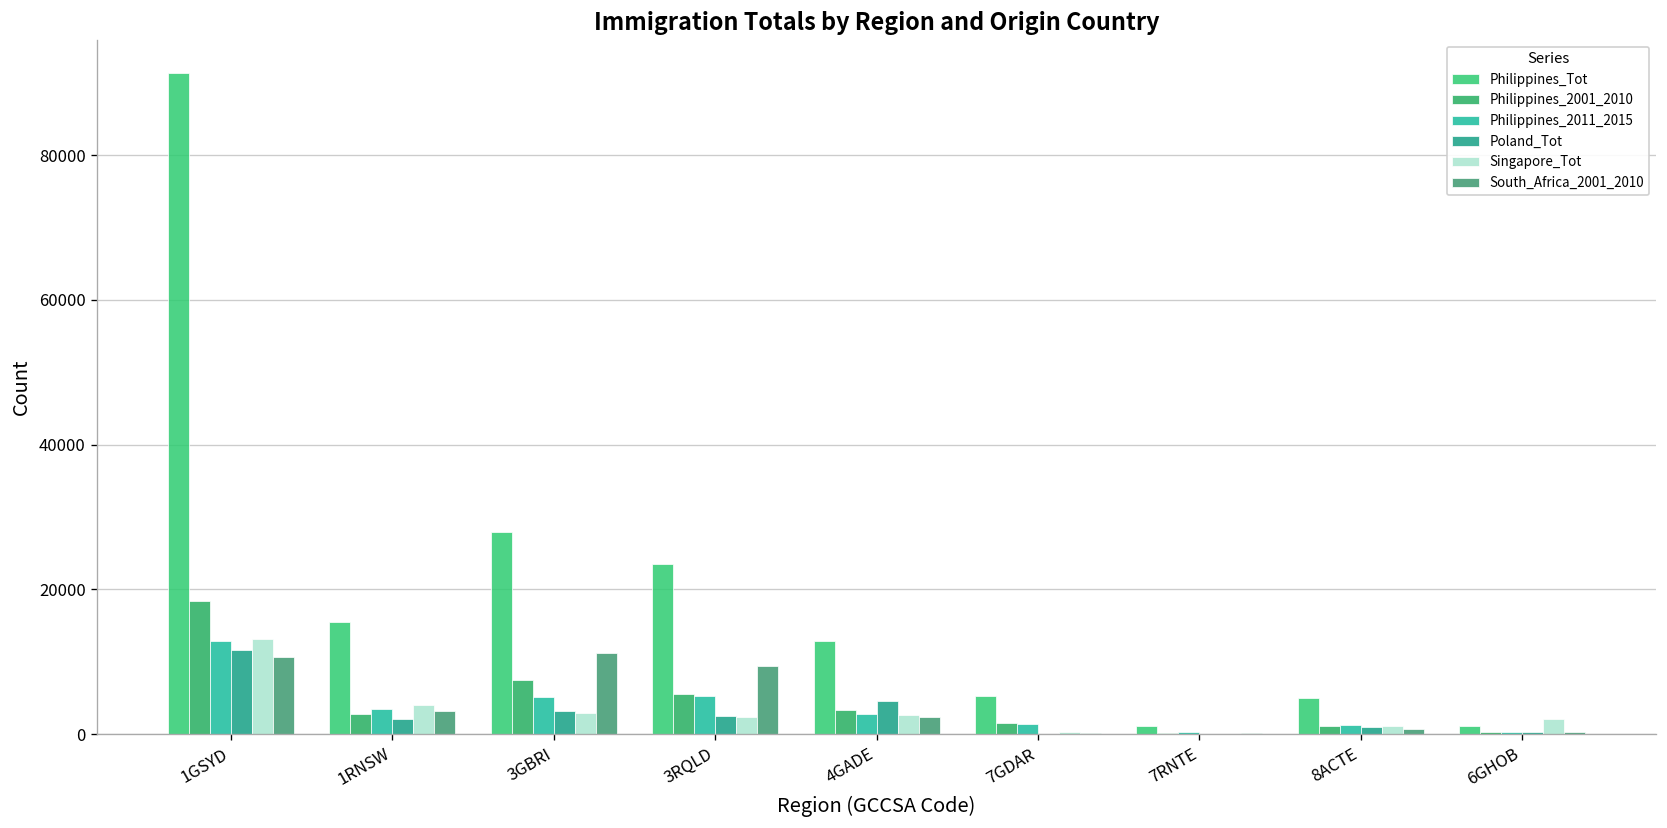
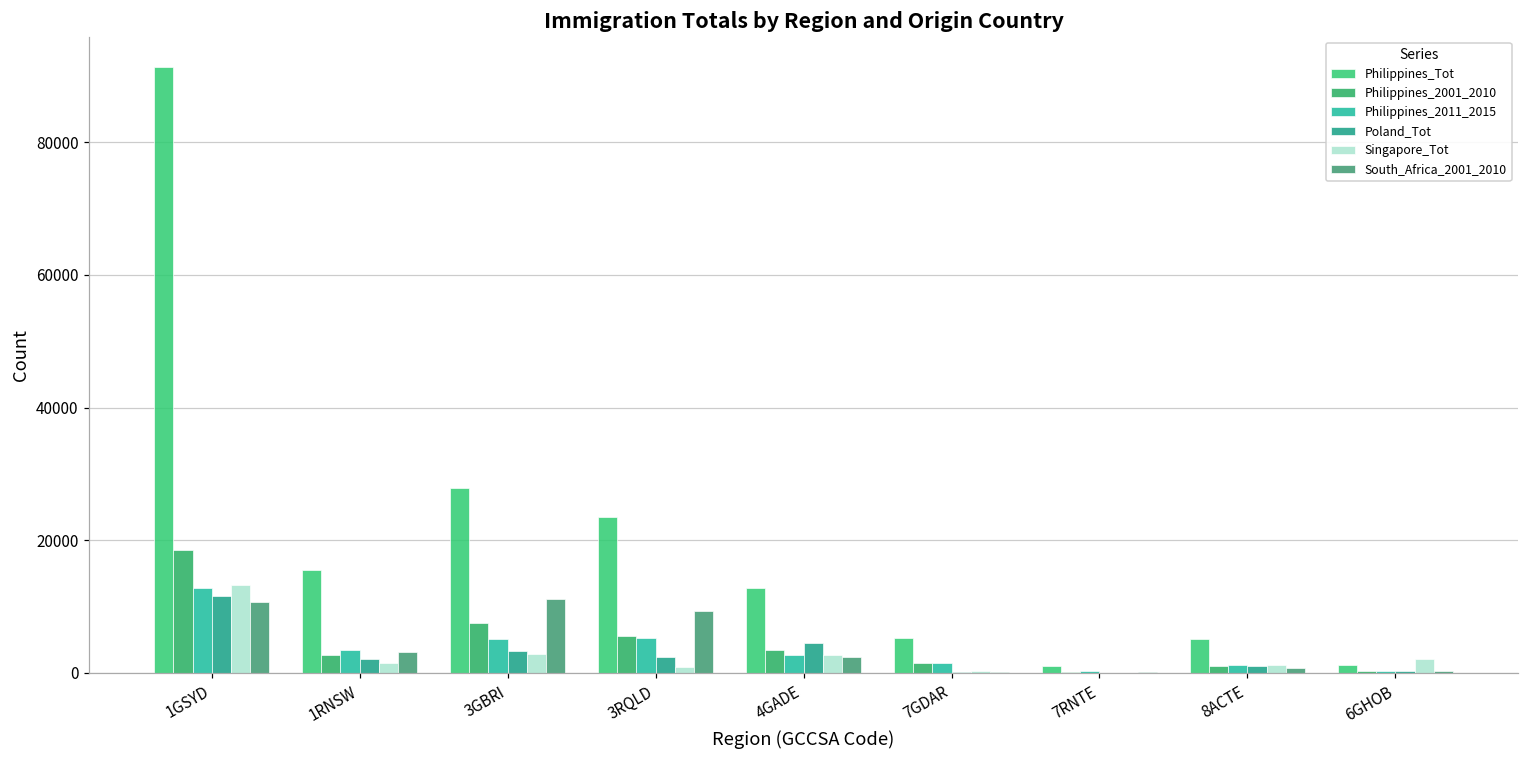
Singapore_Tot, 1RNSW: 4000 -> 1000
Singapore_Tot, 3RQLD: 2000 -> 1000
